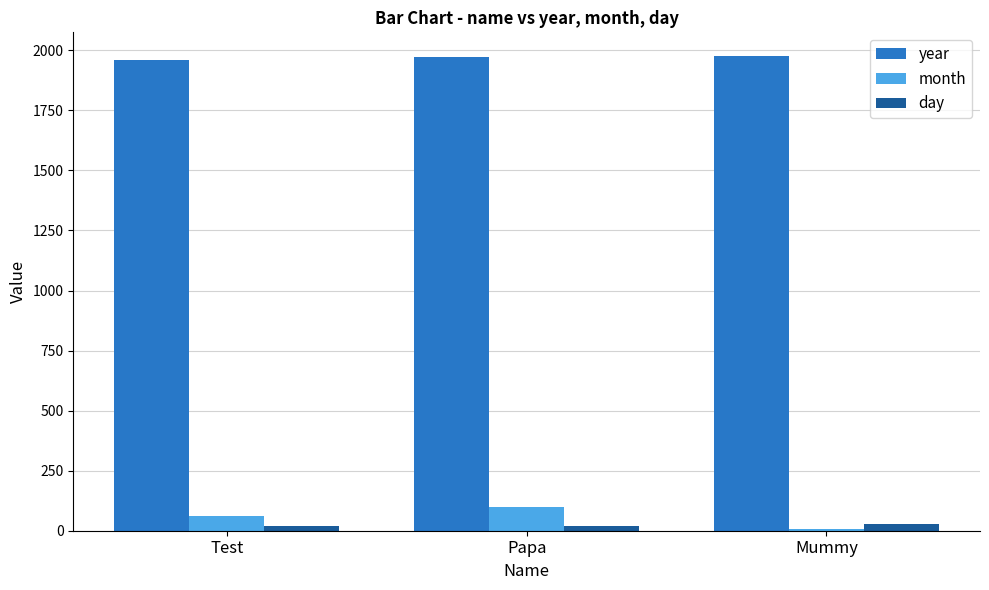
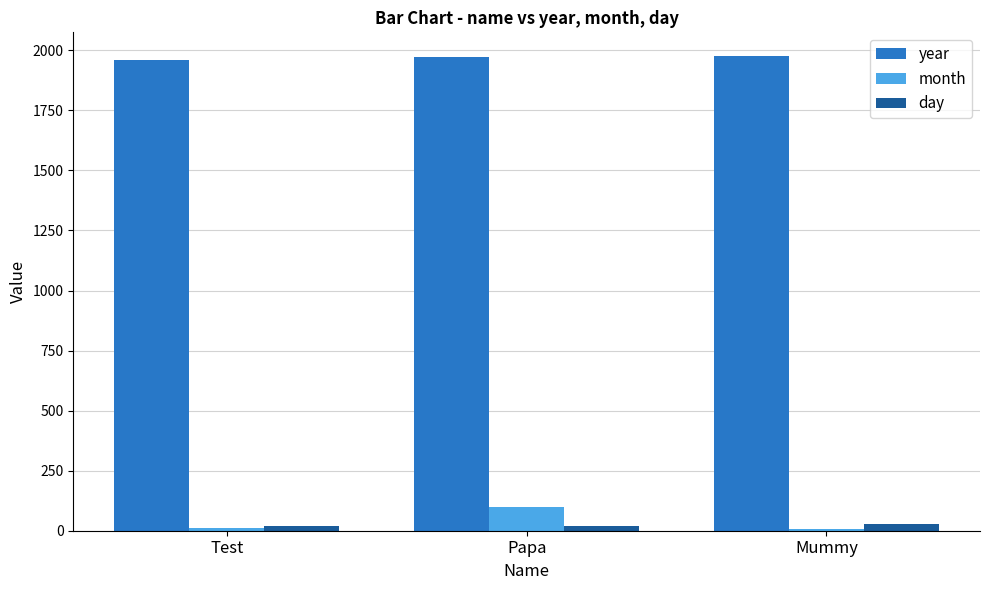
month, Test: 60 -> 10
